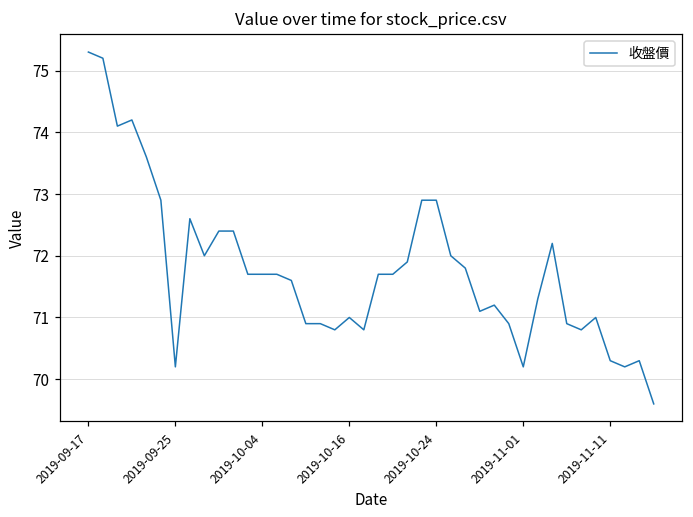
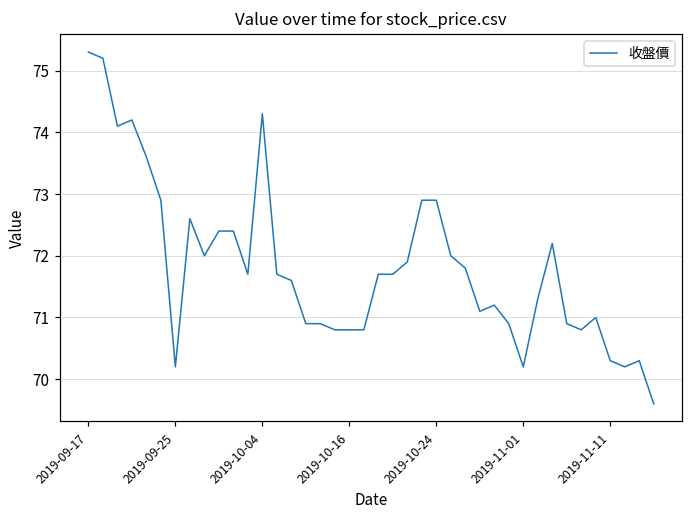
2019-10-04: 71.7 -> 74.3
2019-10-16: 71.0 -> 70.8
